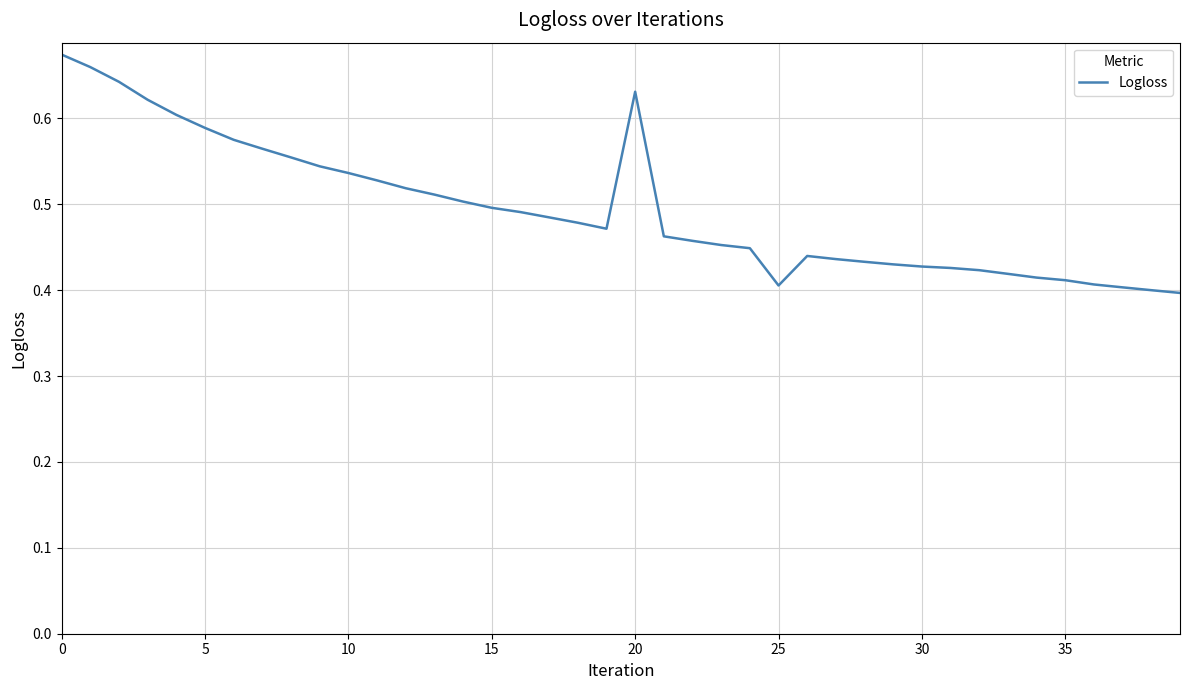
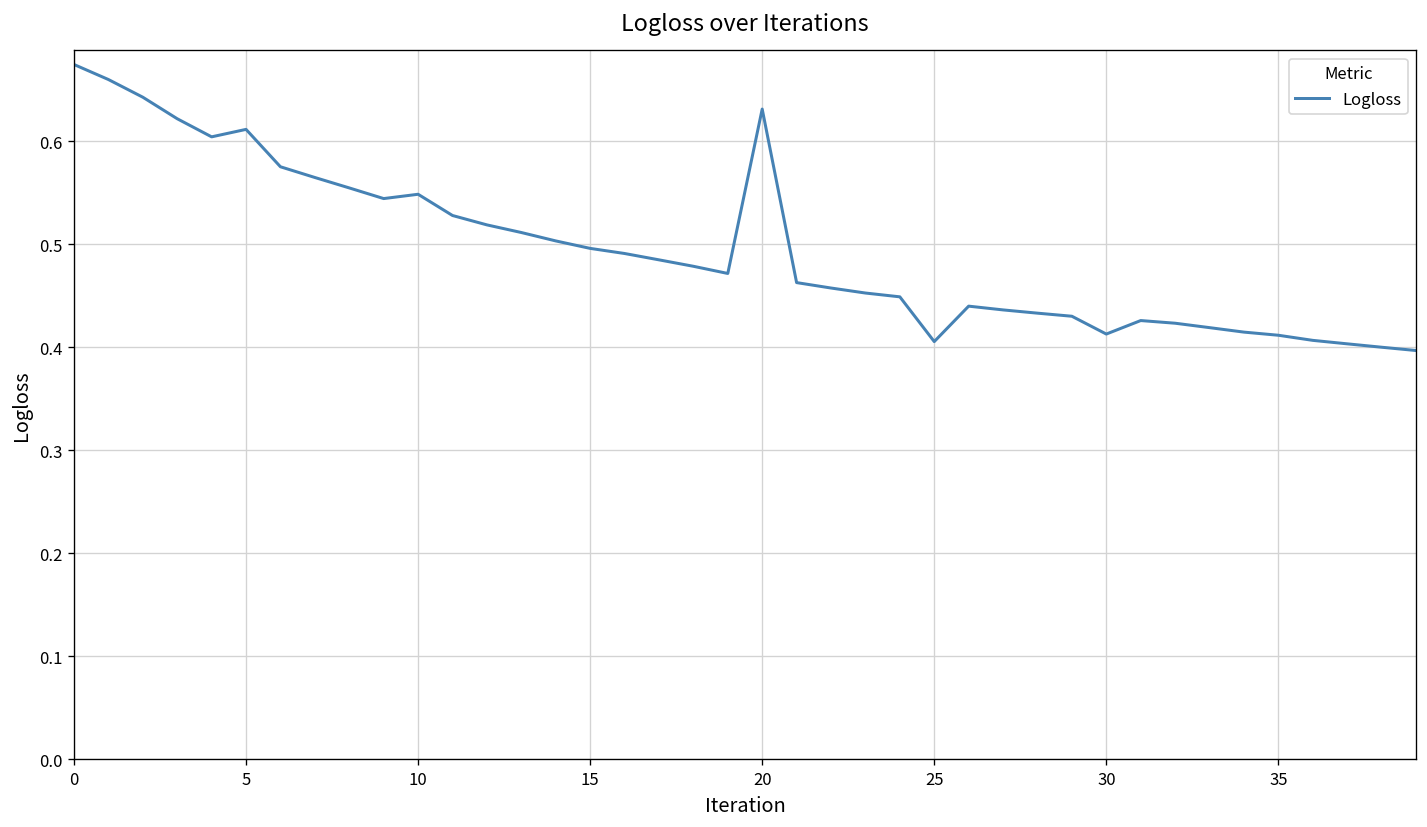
5: 0.59 -> 0.61
10: 0.54 -> 0.55
30: 0.43 -> 0.41
